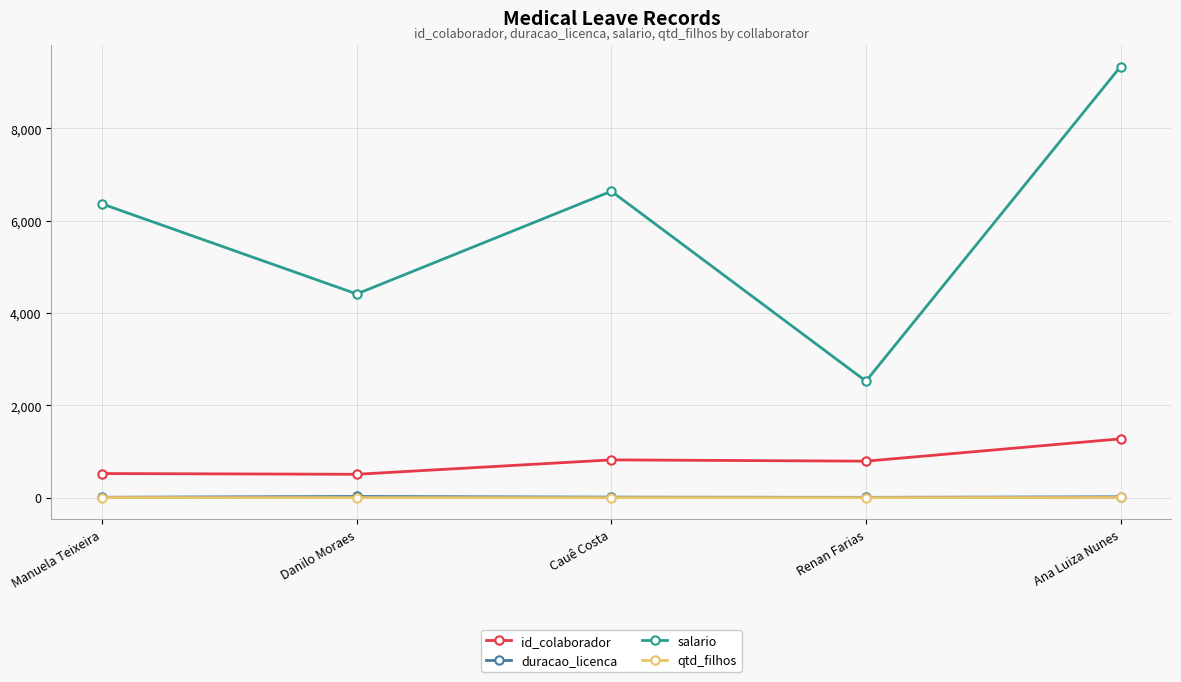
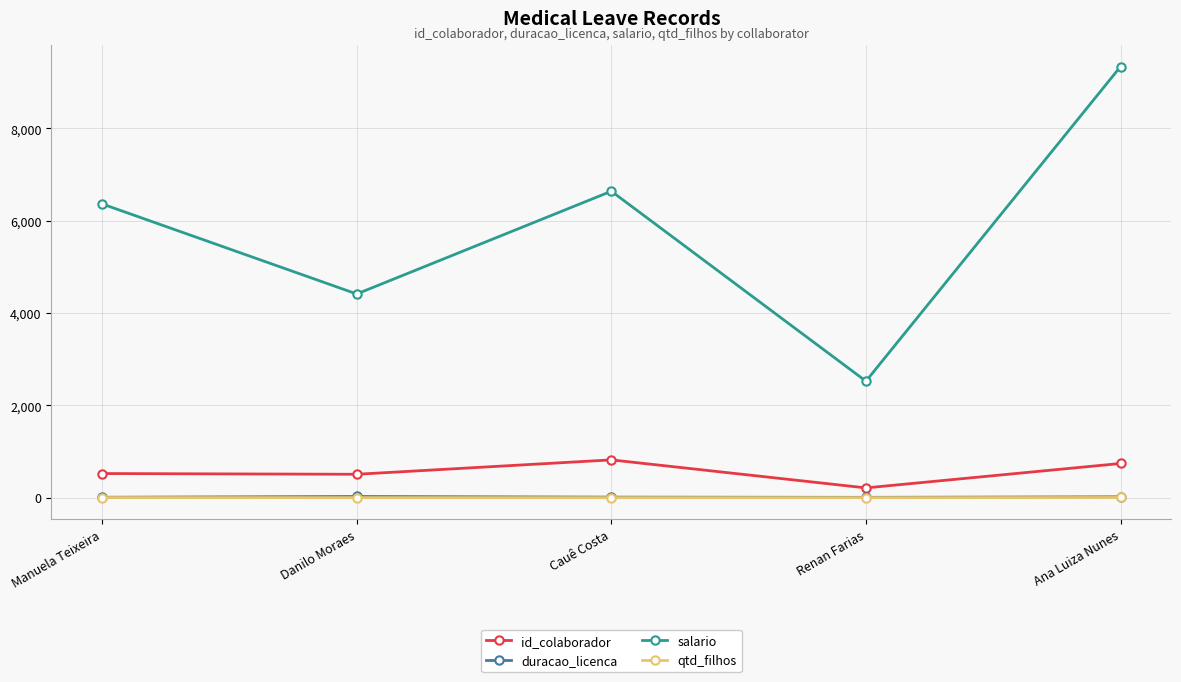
id_colaborador, Renan Farias: 800 -> 200
id_colaborador, Ana Luiza Nunes: 1,300 -> 700
